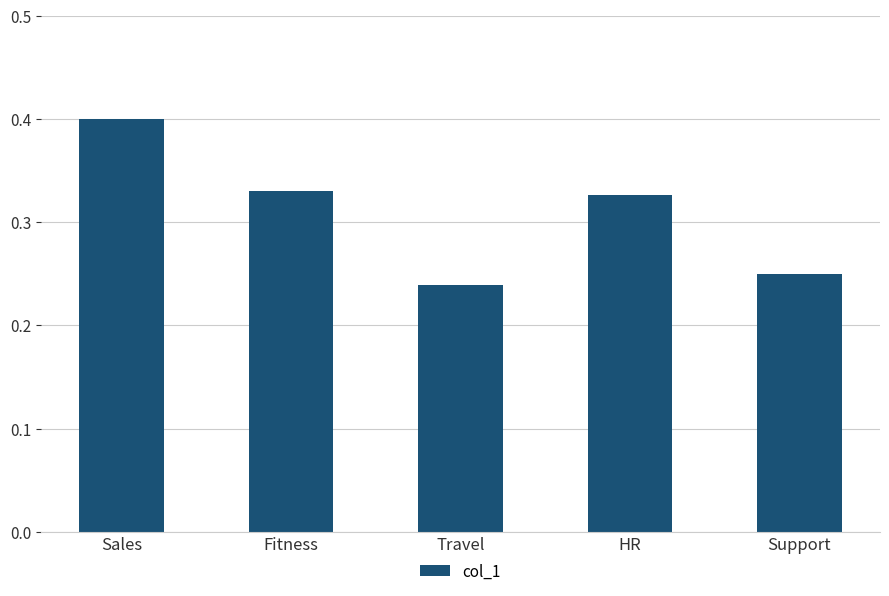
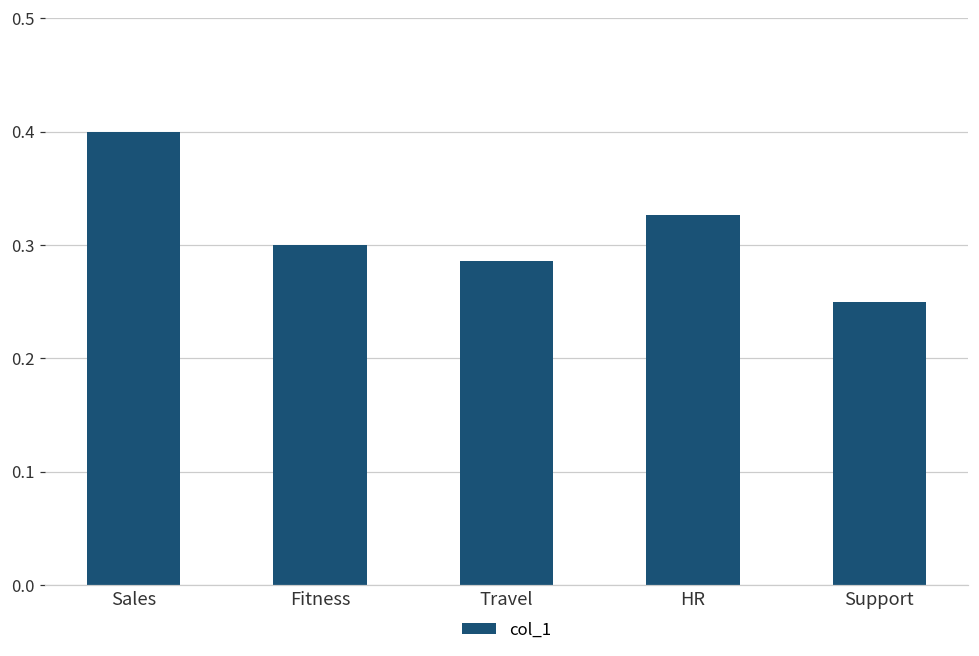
Fitness: 0.33 -> 0.30
Travel: 0.239 -> 0.286
